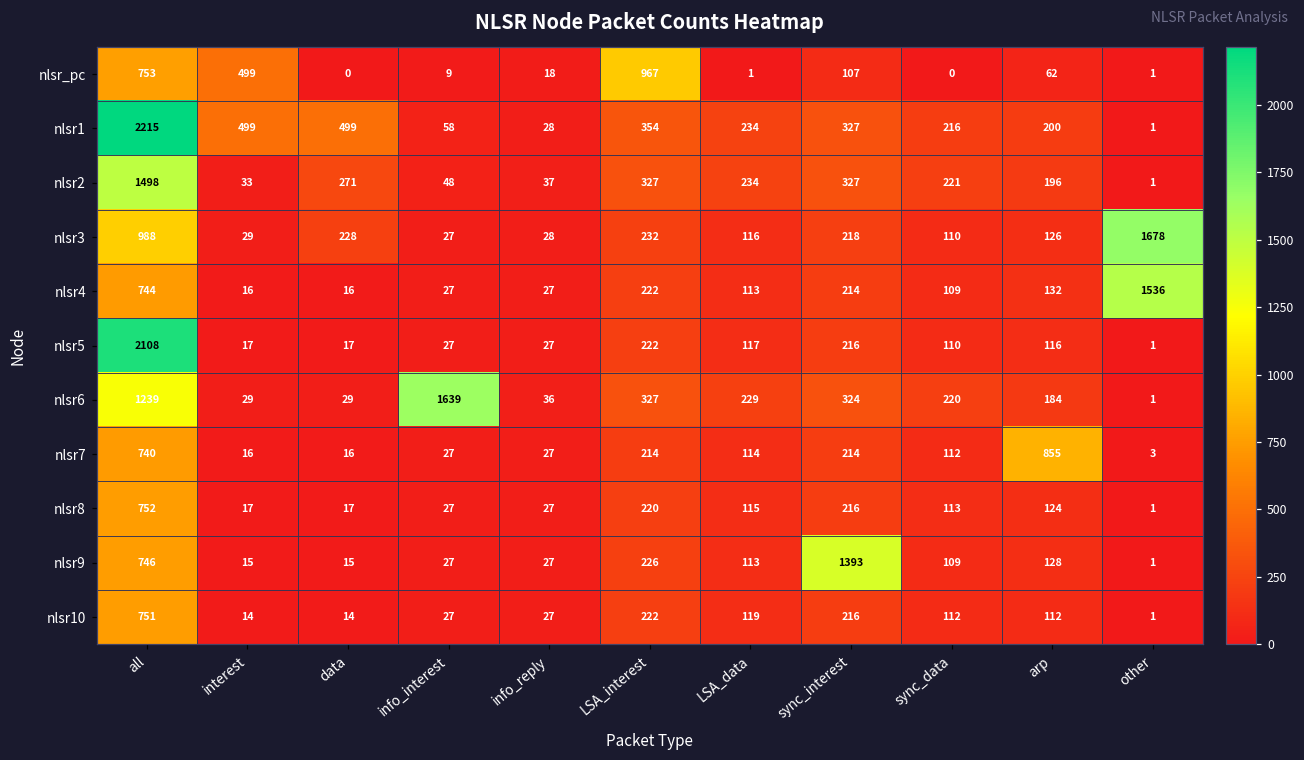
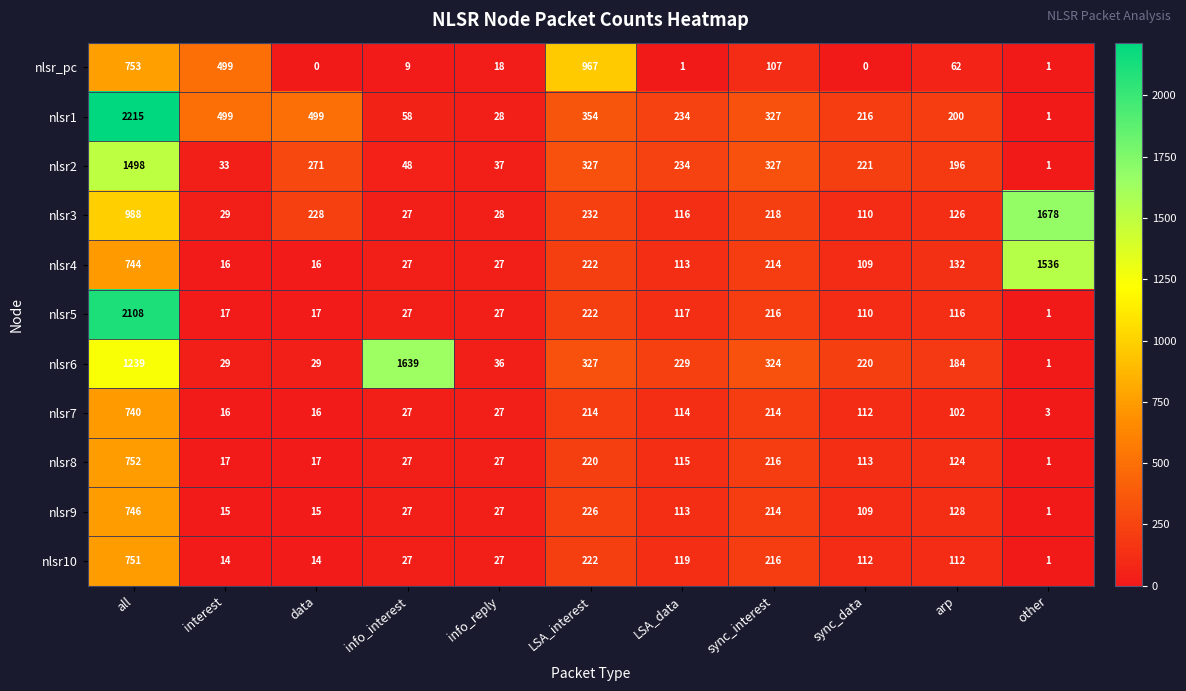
nlsr7, arp: 855 -> 102
nlsr9, sync_interest: 1393 -> 214
